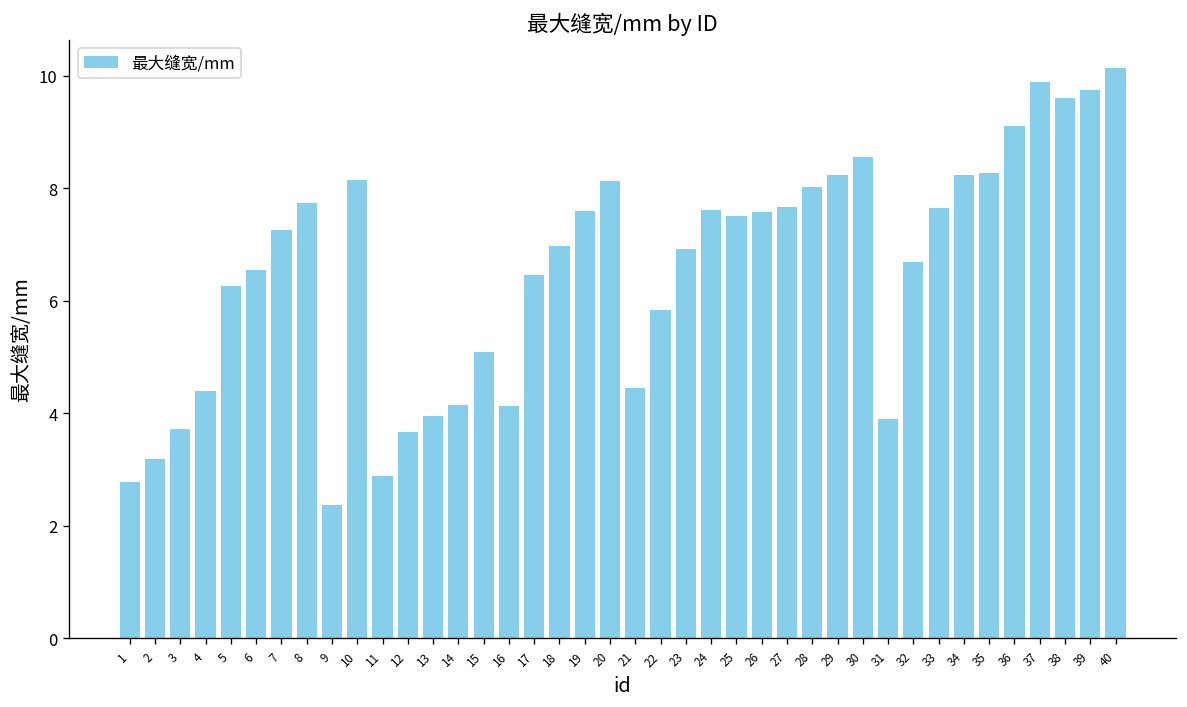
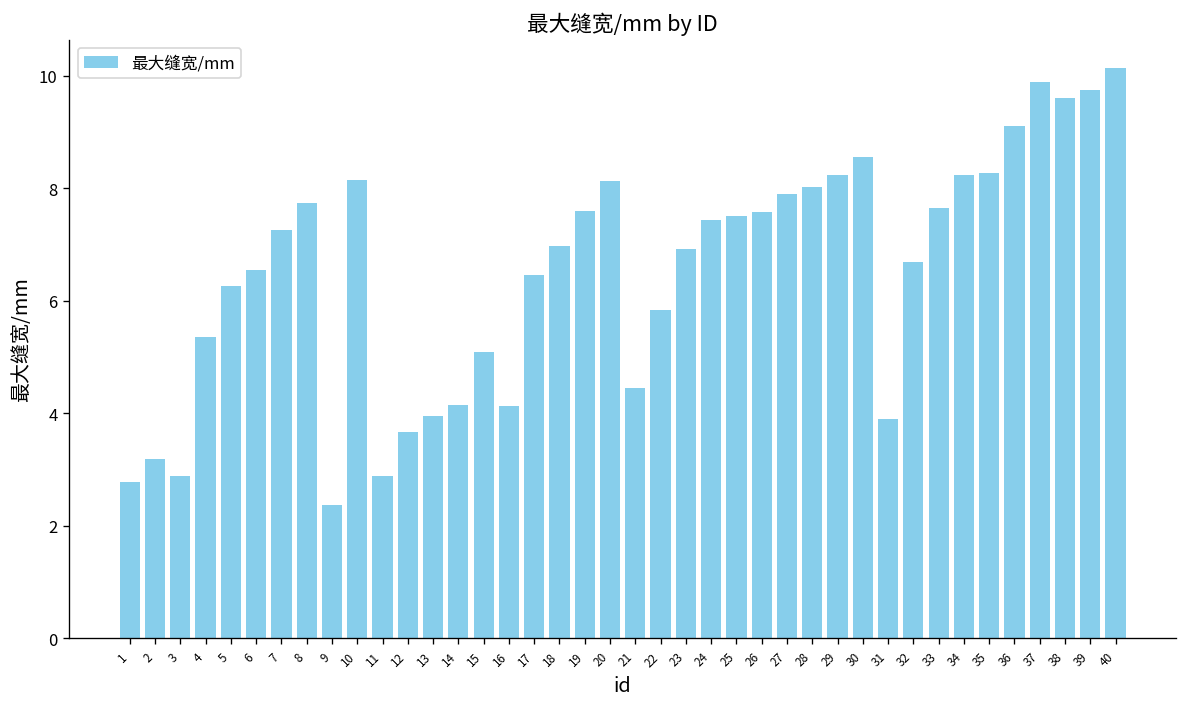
3: 3.7 -> 2.9
4: 4.4 -> 5.4
24: 7.6 -> 7.4
27: 7.7 -> 7.9
